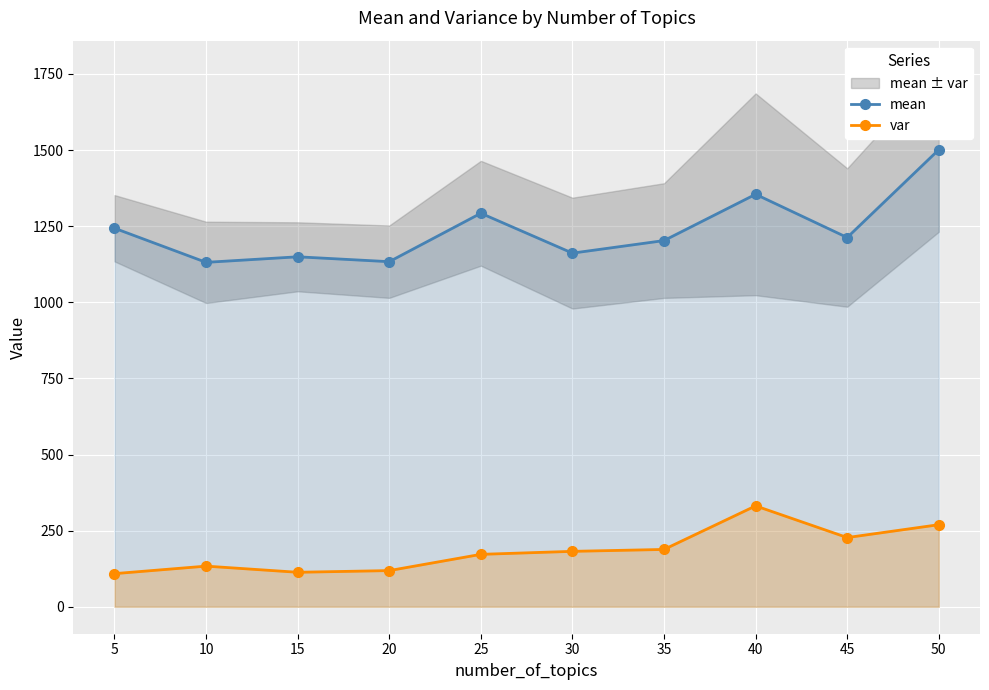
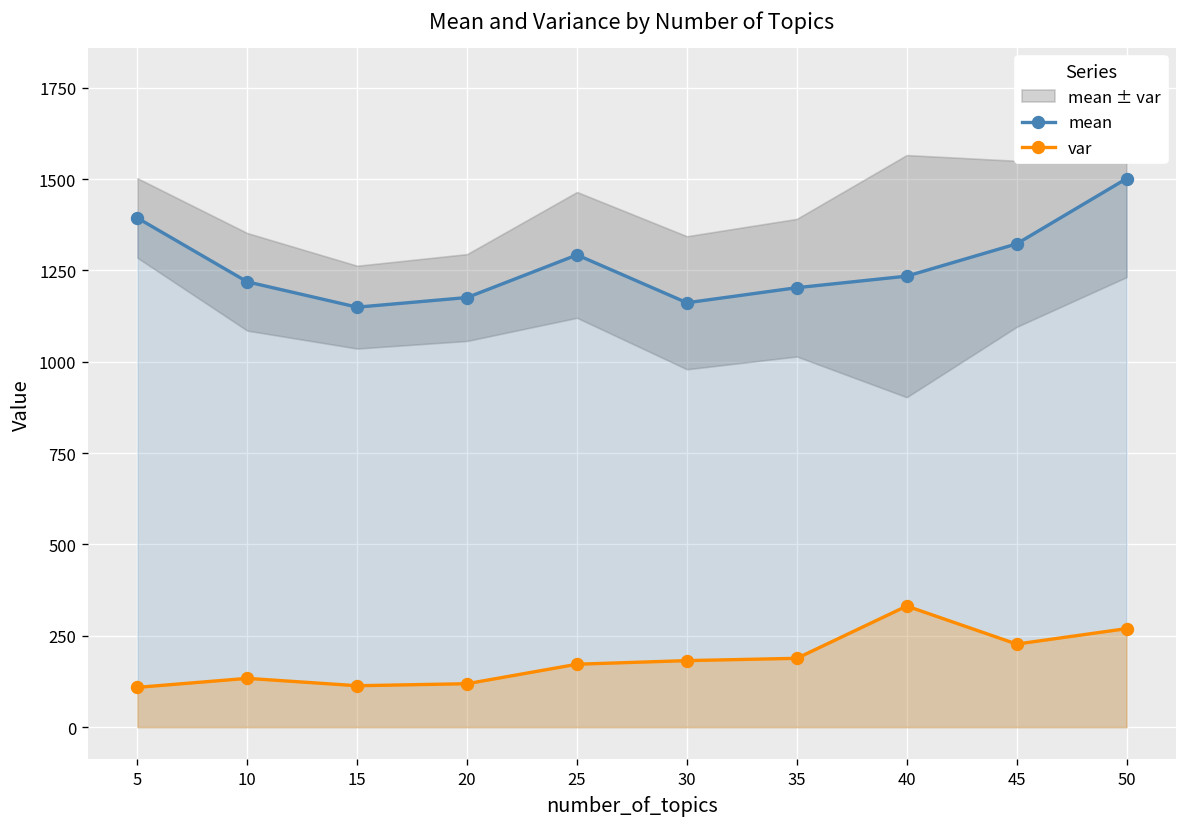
mean, 5: 1240 -> 1390
mean, 10: 1130 -> 1220
mean, 20: 1130 -> 1180
mean, 40: 1350 -> 1230
mean, 45: 1210 -> 1320
